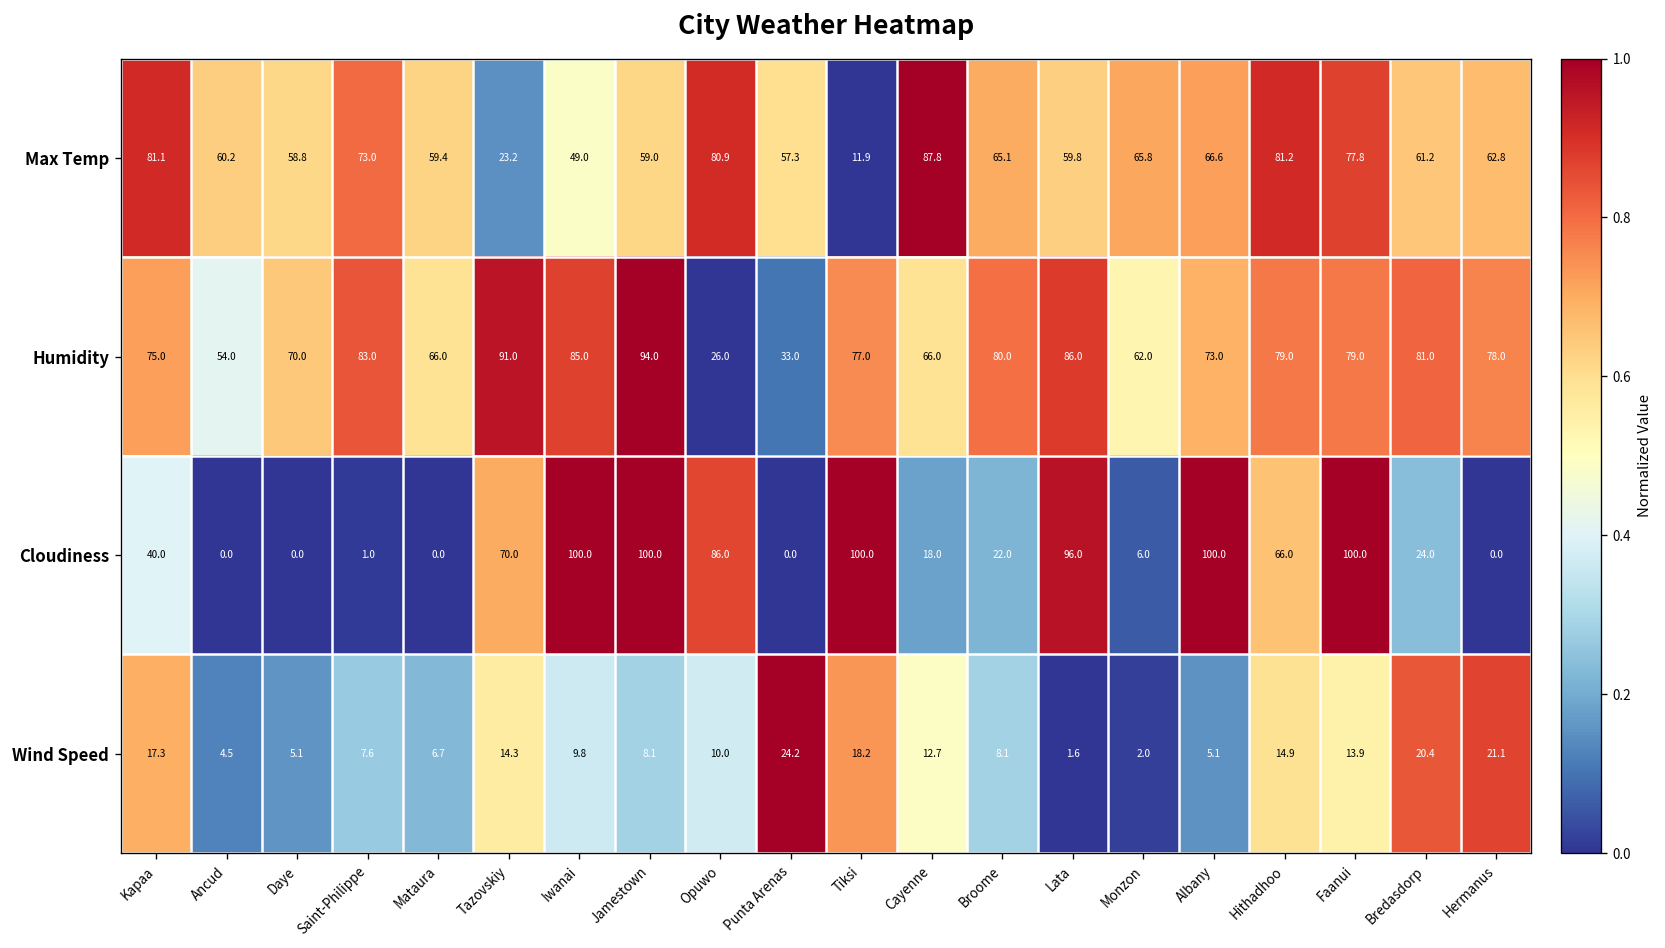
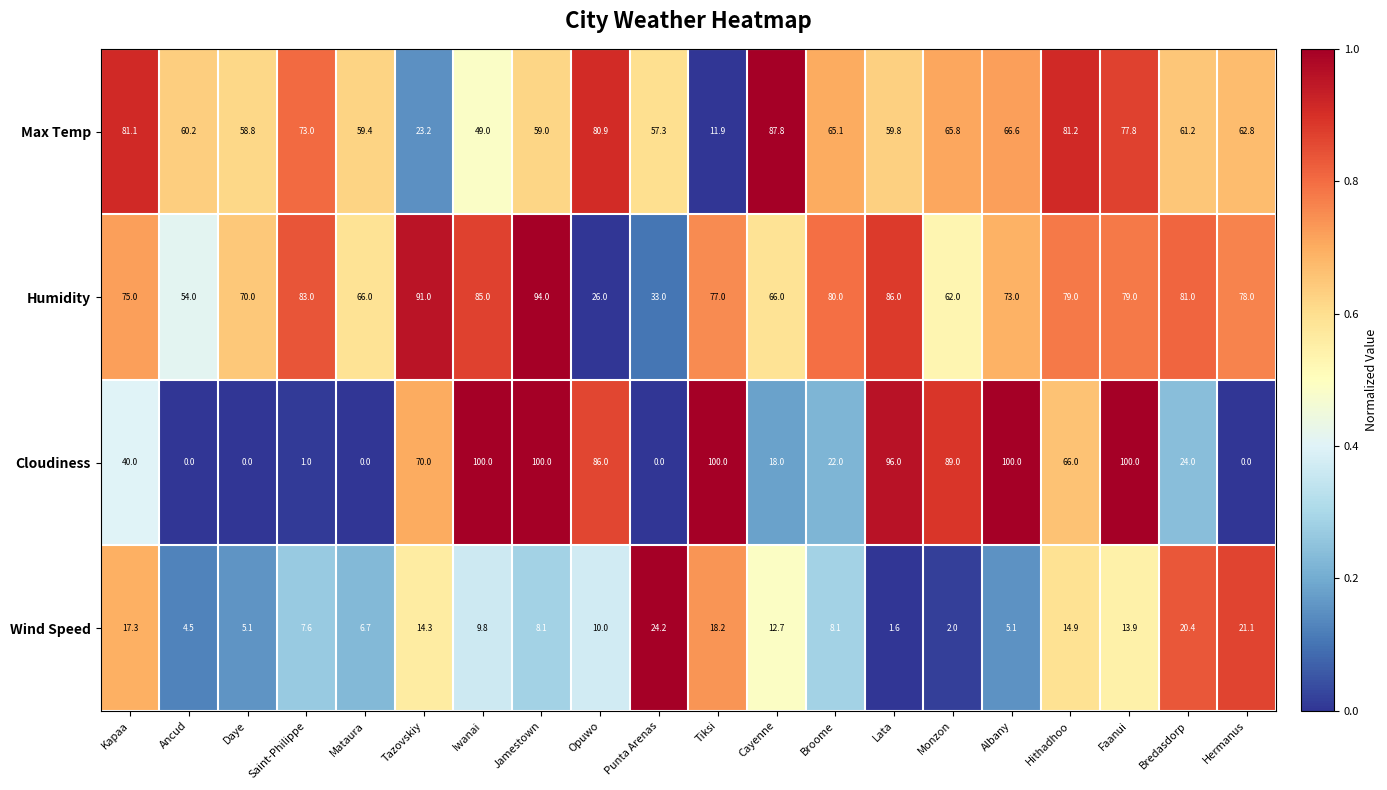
Cloudiness, Monzon: 6.0 -> 89.0
